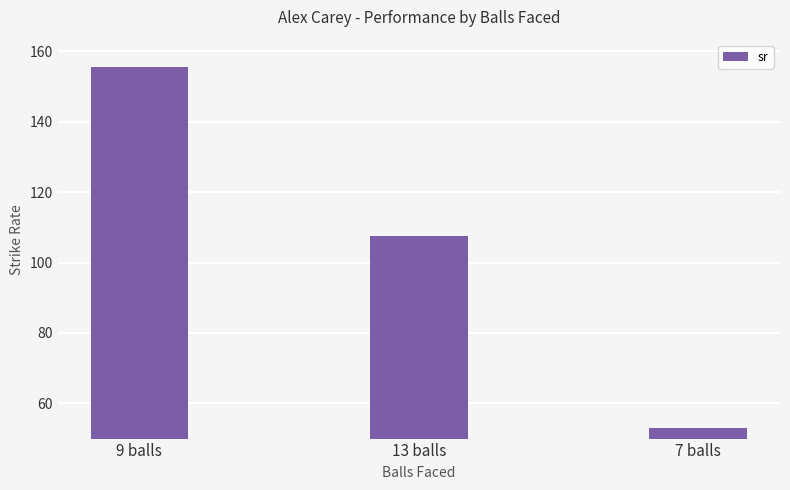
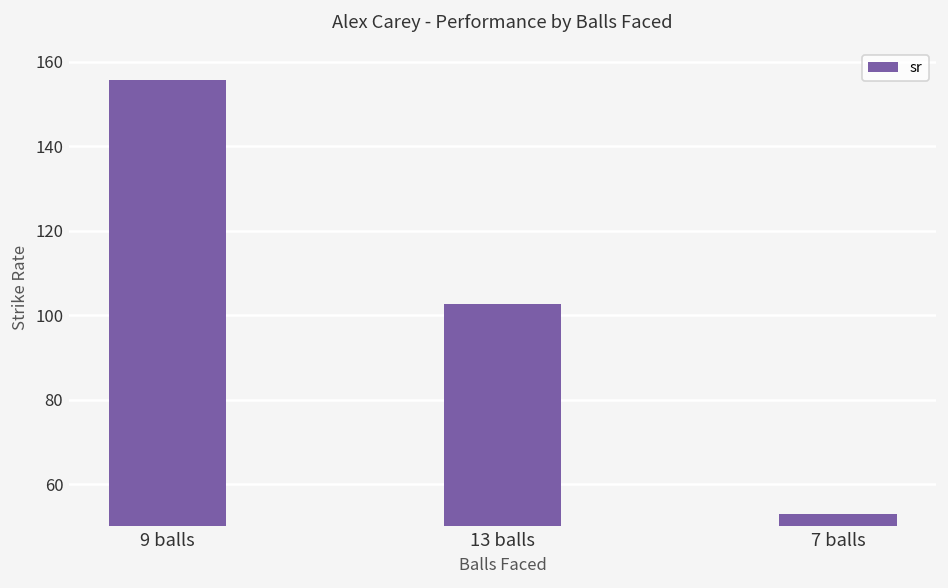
13 balls: 108 -> 103
